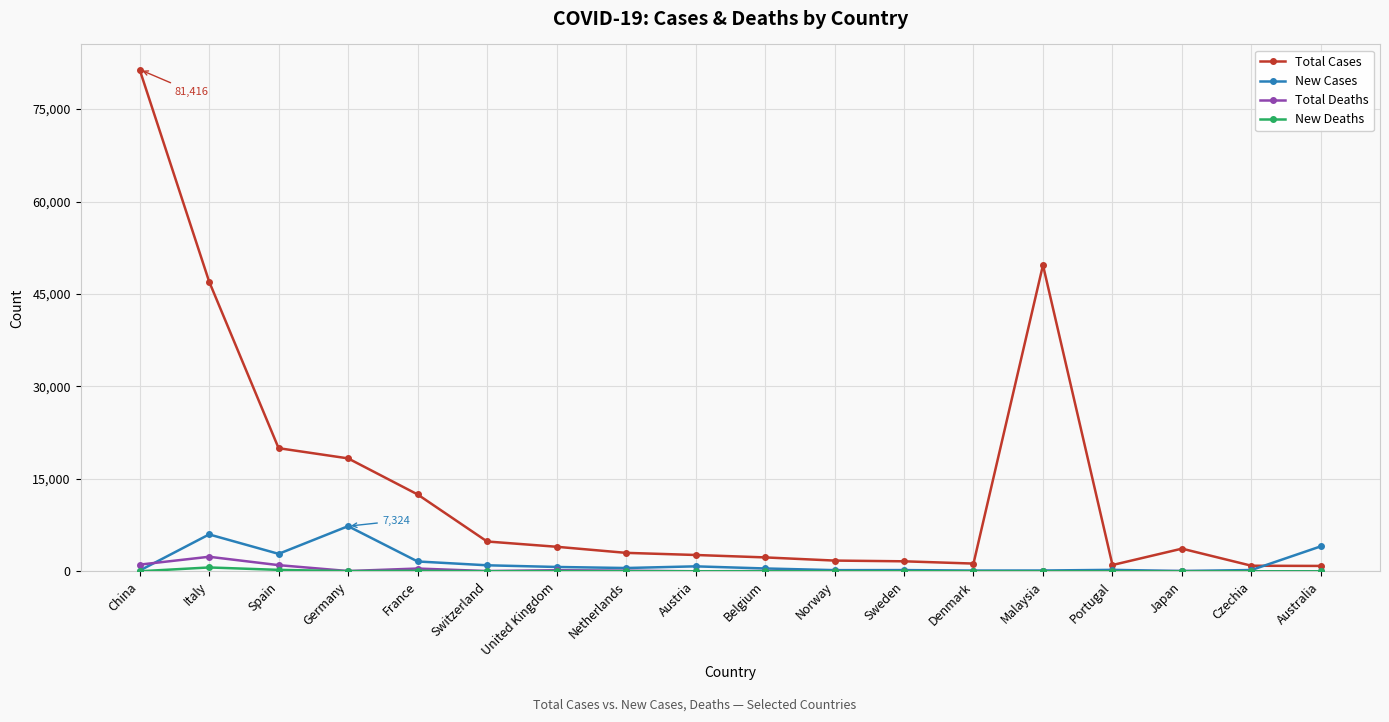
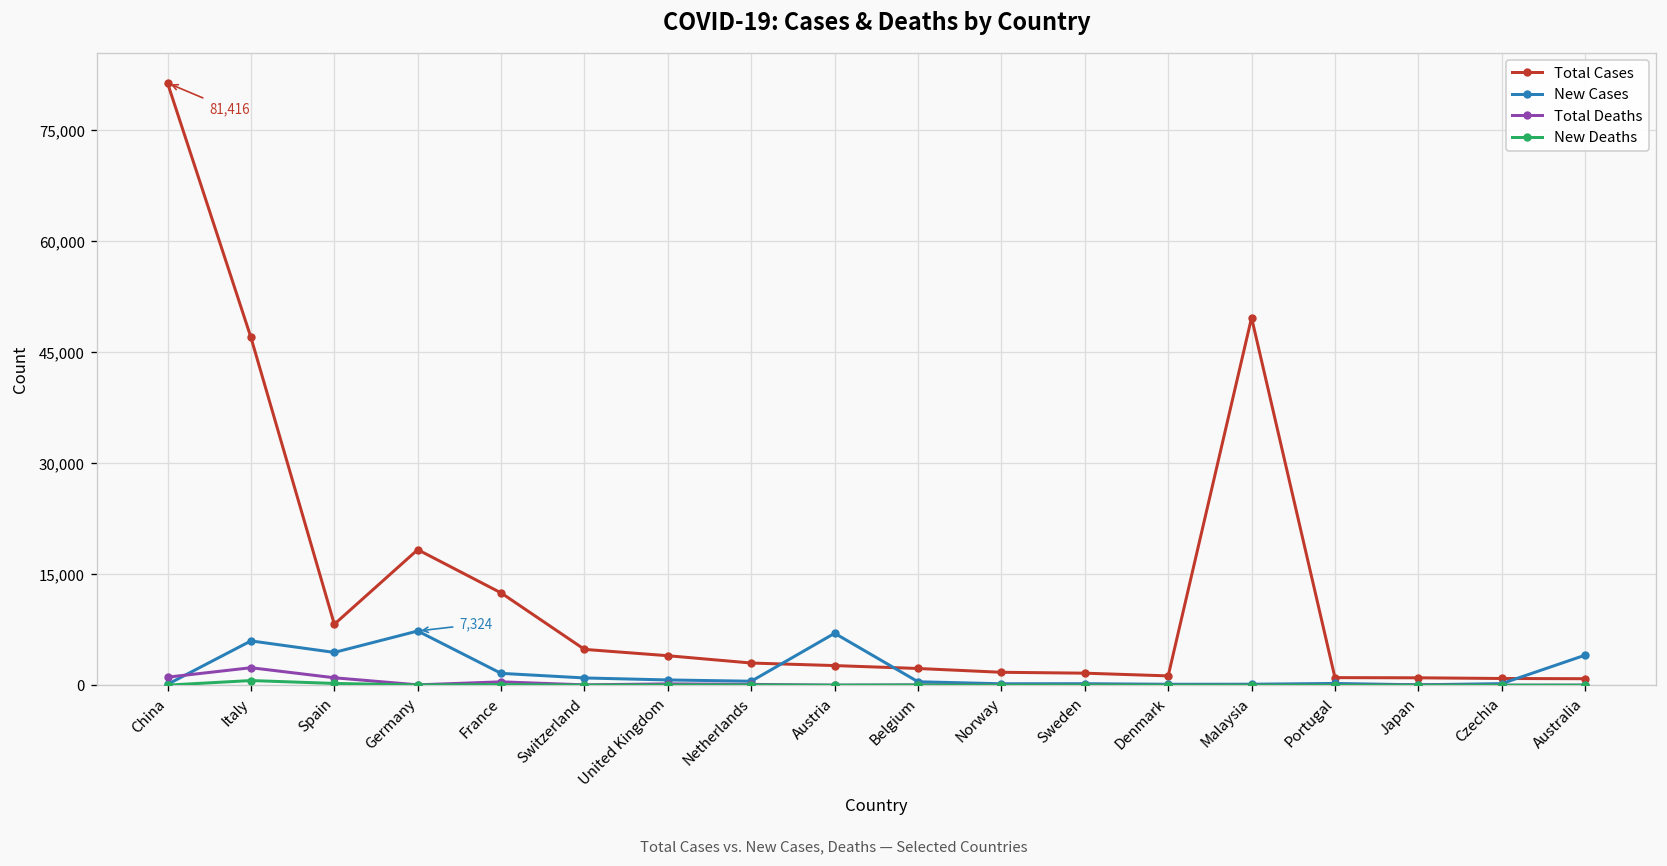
Total Cases, Spain: 20,000 -> 8,000
New Cases, Spain: 3,000 -> 4,000
New Cases, Austria: 1,000 -> 7,000
Total Cases, Japan: 4,000 -> 1,000
